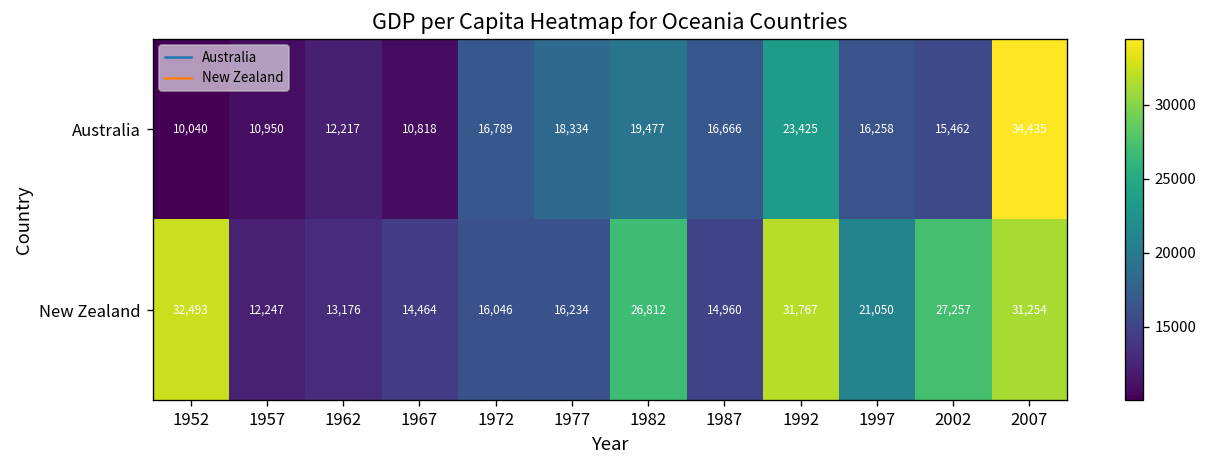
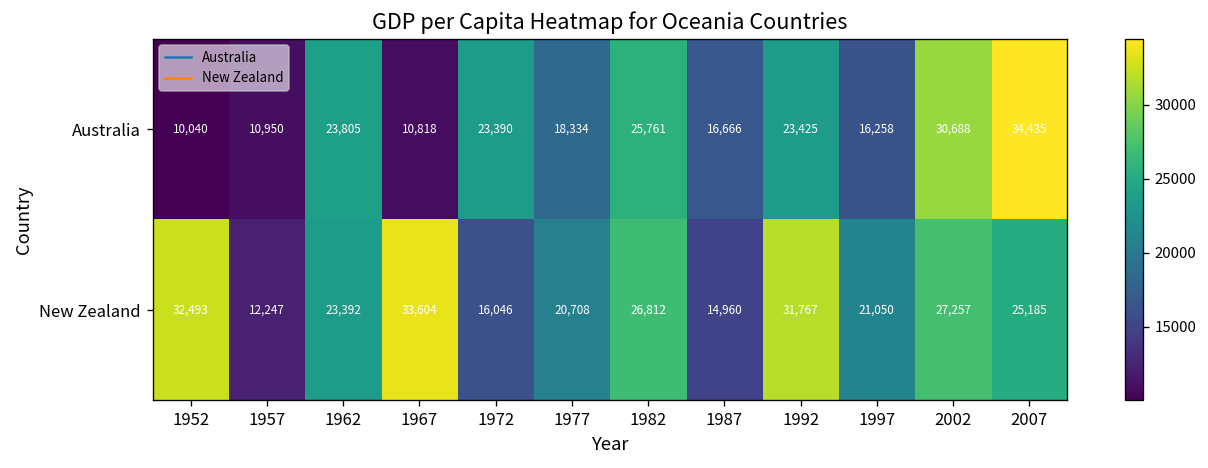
Australia, 1962: 12,217 -> 23,805
Australia, 1972: 16,789 -> 23,390
Australia, 1982: 19,477 -> 25,761
Australia, 2002: 15,462 -> 30,688
New Zealand, 1962: 13,176 -> 23,392
New Zealand, 1967: 14,464 -> 33,604
New Zealand, 1977: 16,234 -> 20,708
New Zealand, 2007: 31,254 -> 25,185
